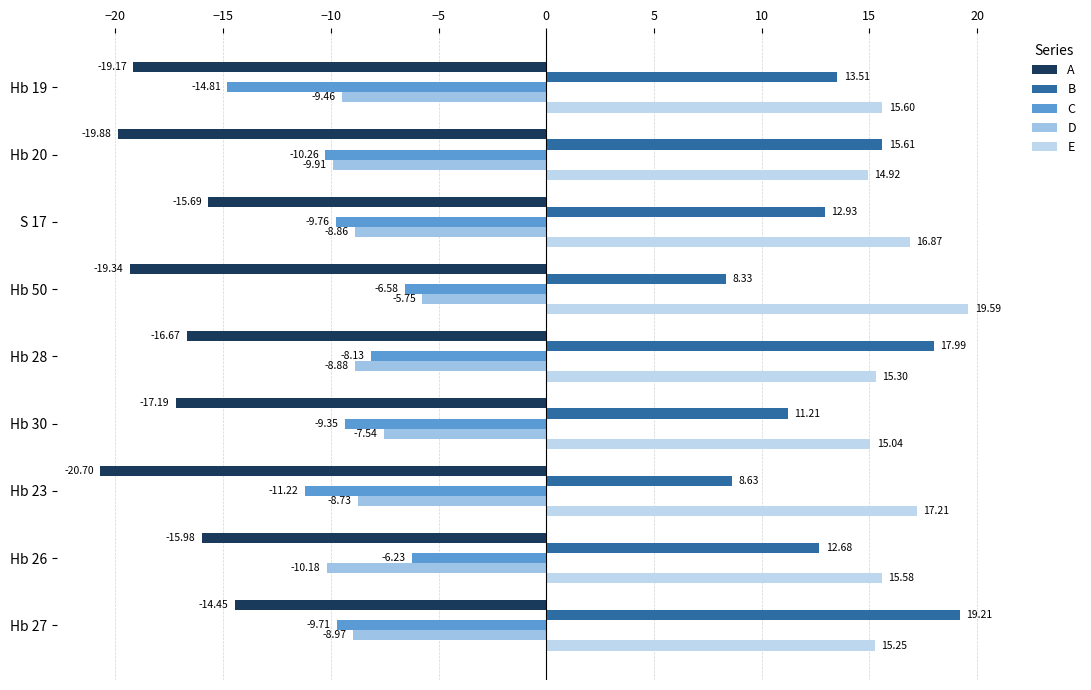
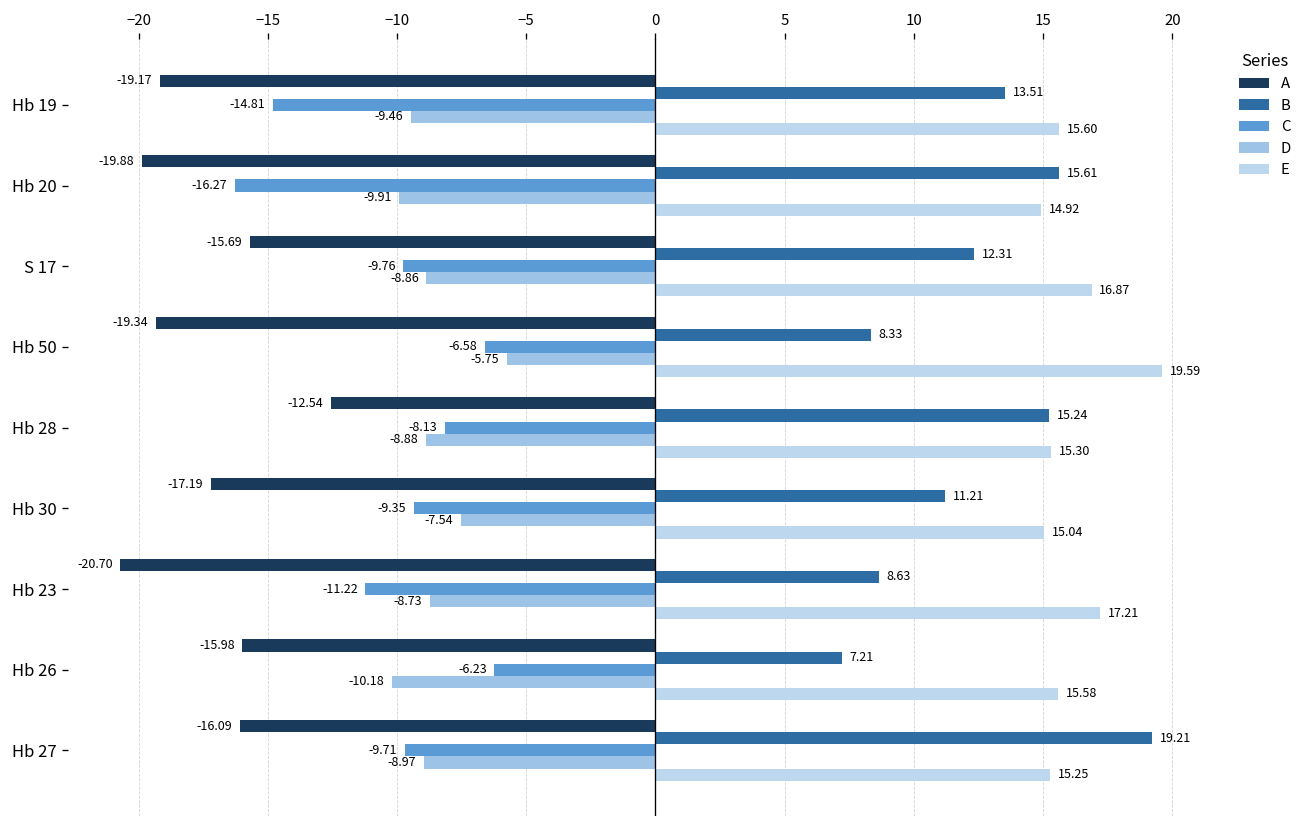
C, Hb 20: -10.26 -> -16.27
B, S 17: 12.93 -> 12.31
A, Hb 28: -16.67 -> -12.54
B, Hb 28: 17.99 -> 15.24
B, Hb 26: 12.68 -> 7.21
A, Hb 27: -14.45 -> -16.09
